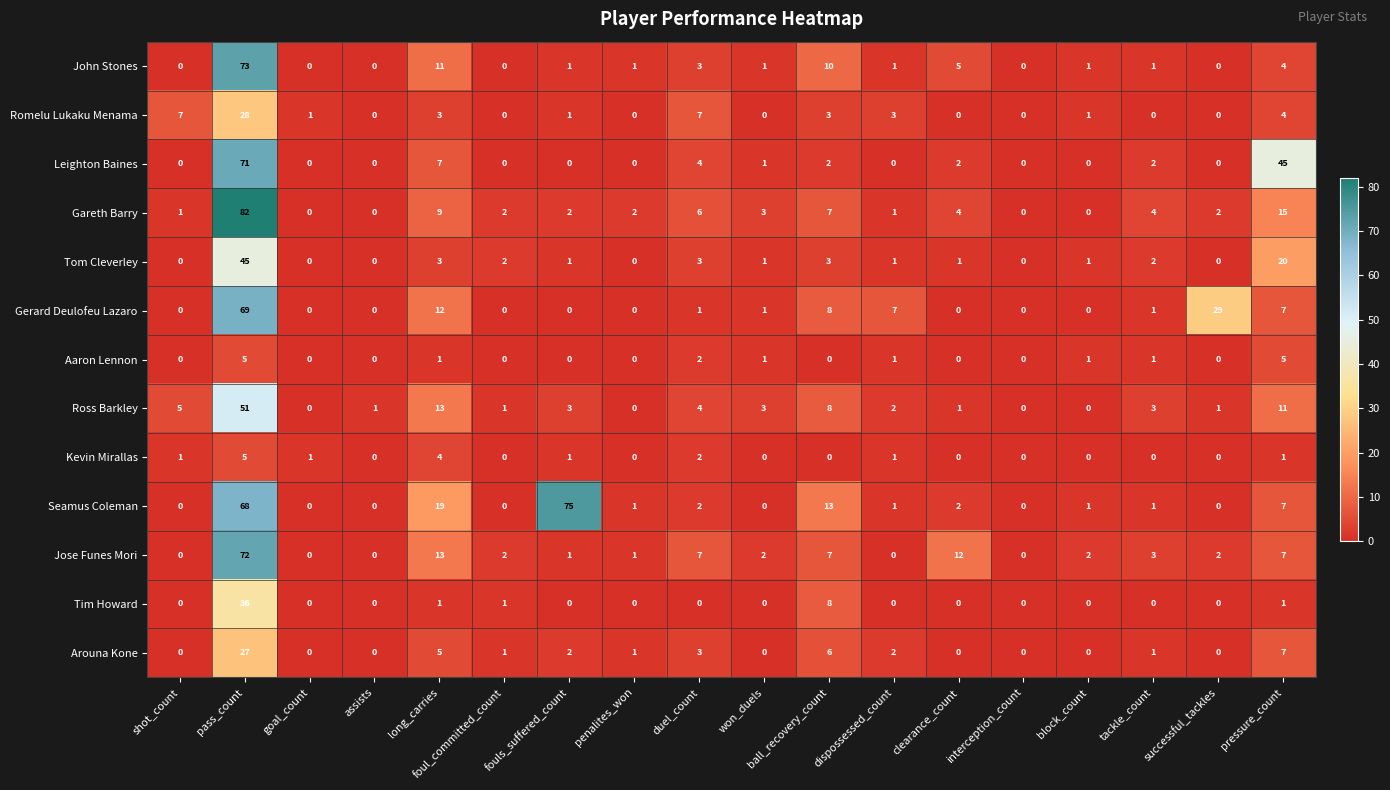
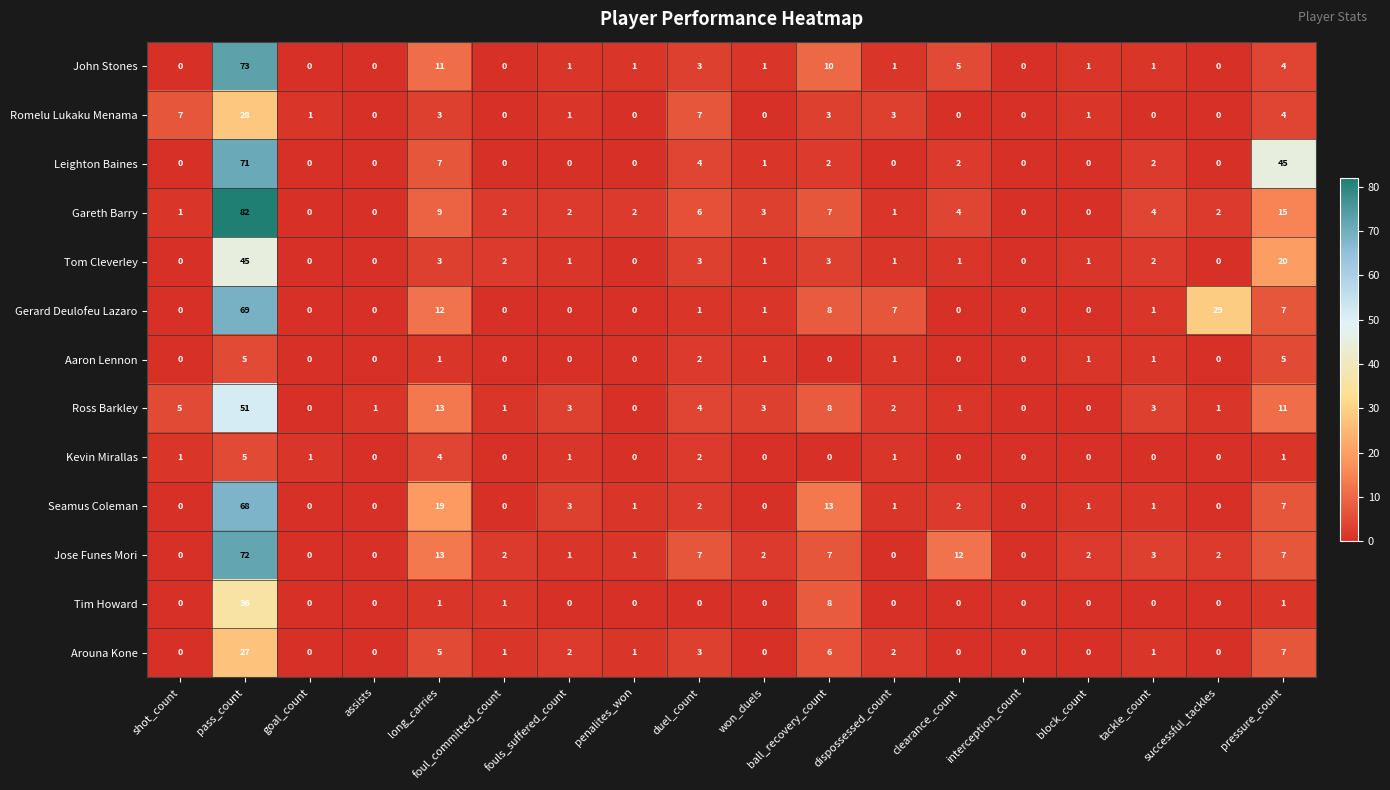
Seamus Coleman, fouls_suffered_count: 75 -> 3
